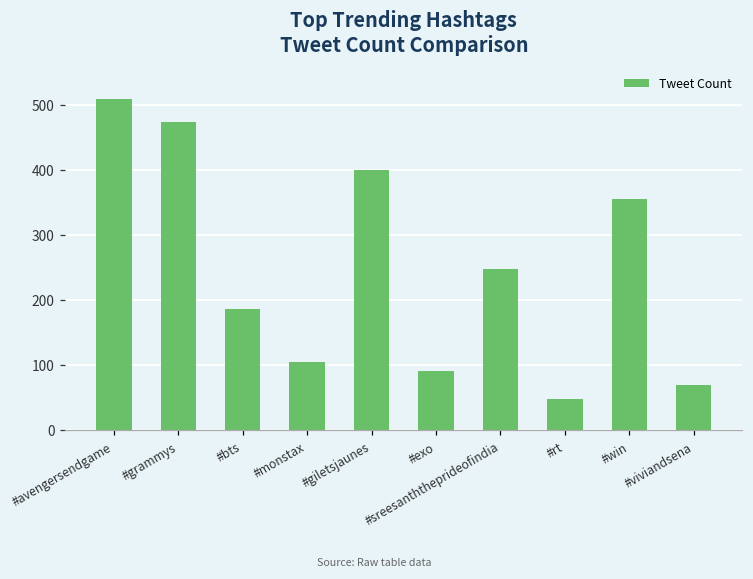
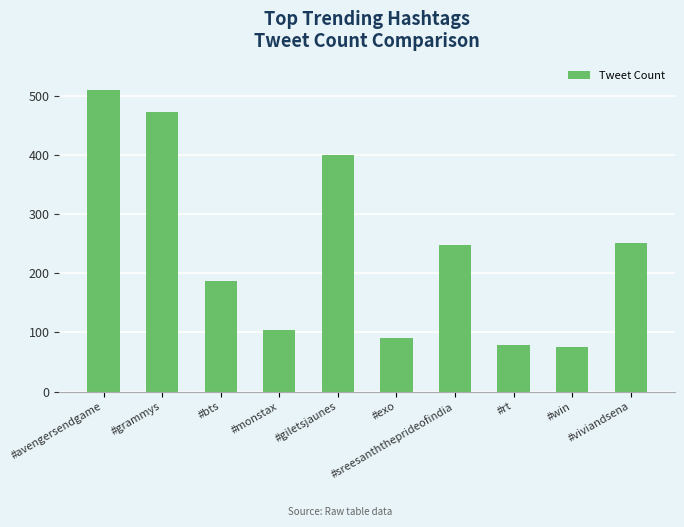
#rt: 50 -> 80
#win: 360 -> 80
#viviandsena: 70 -> 250
